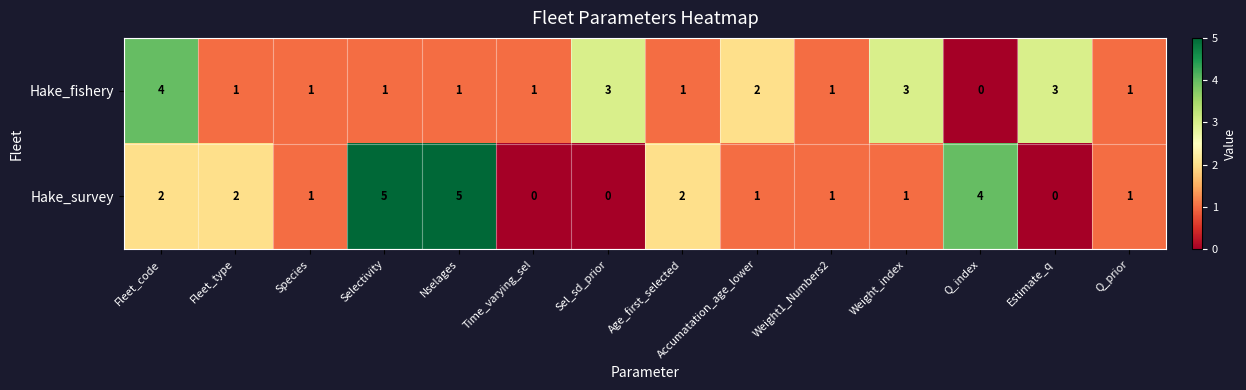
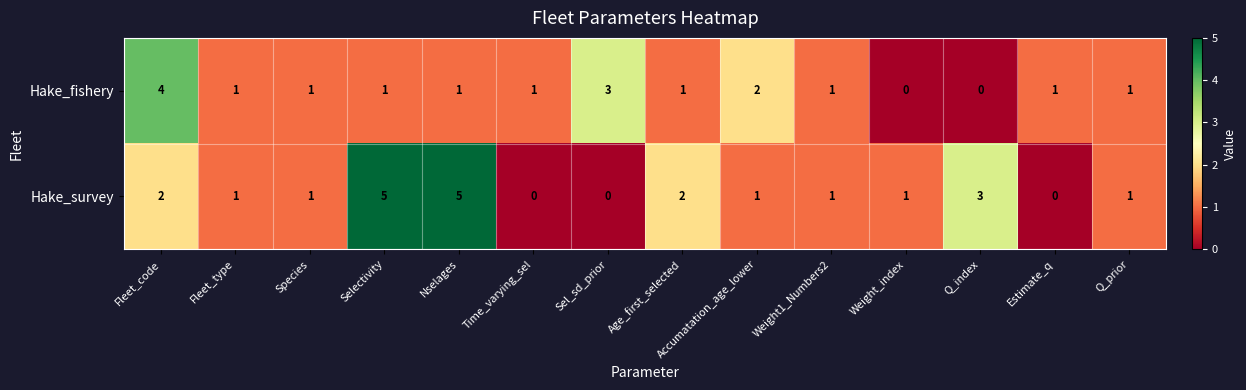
Hake_fishery, Weight_index: 3 -> 0
Hake_fishery, Estimate_q: 3 -> 1
Hake_survey, Fleet_type: 2 -> 1
Hake_survey, Q_index: 4 -> 3
